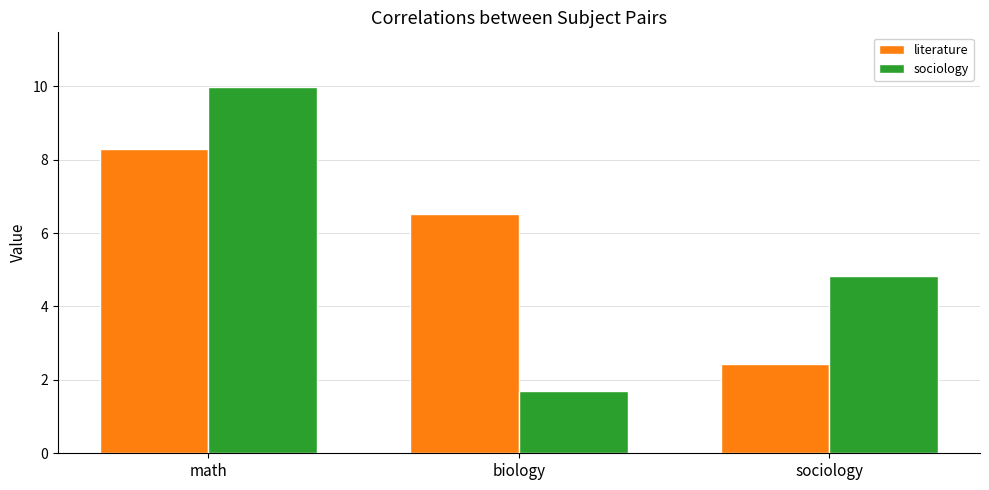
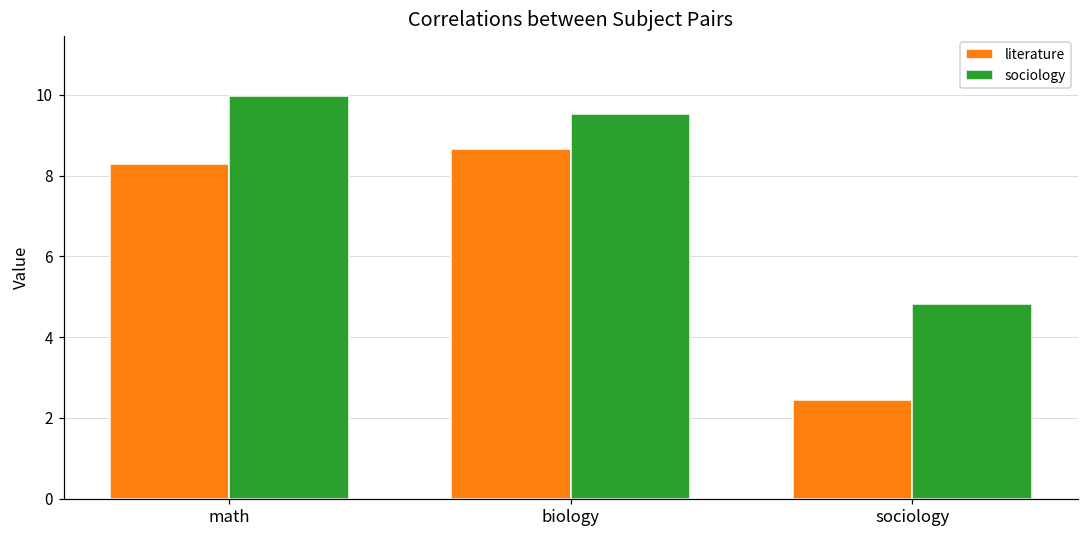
literature, biology: 6.5 -> 8.7
sociology, biology: 1.7 -> 9.5
